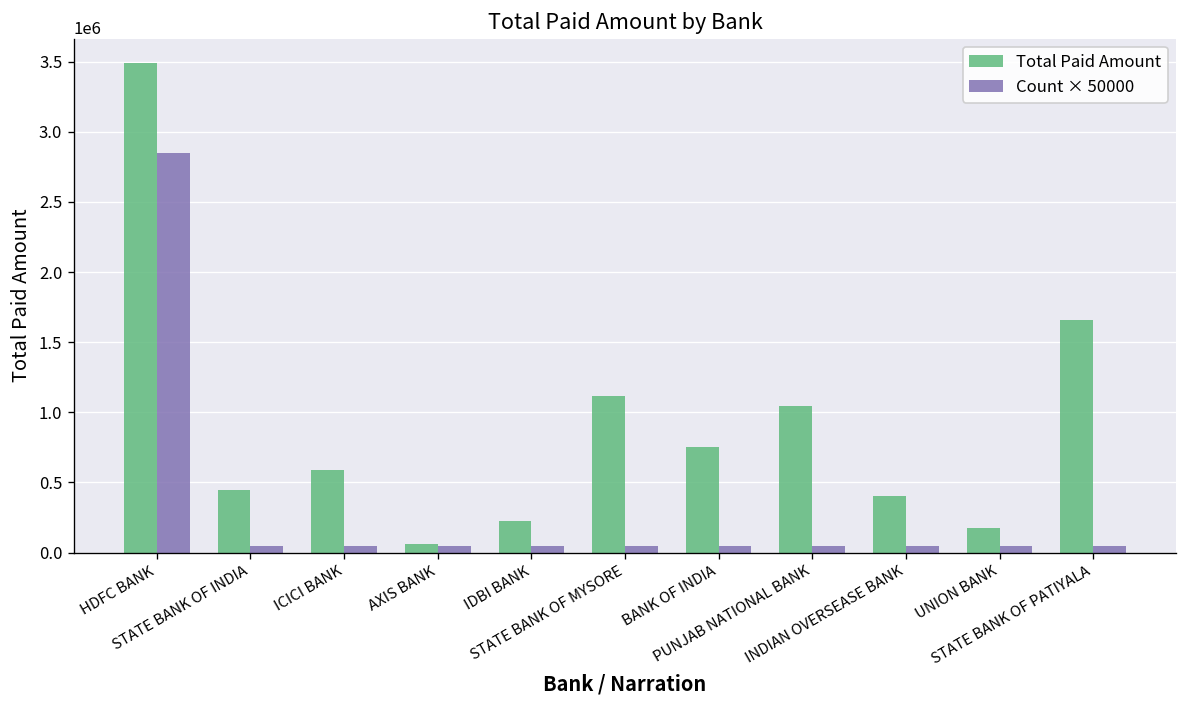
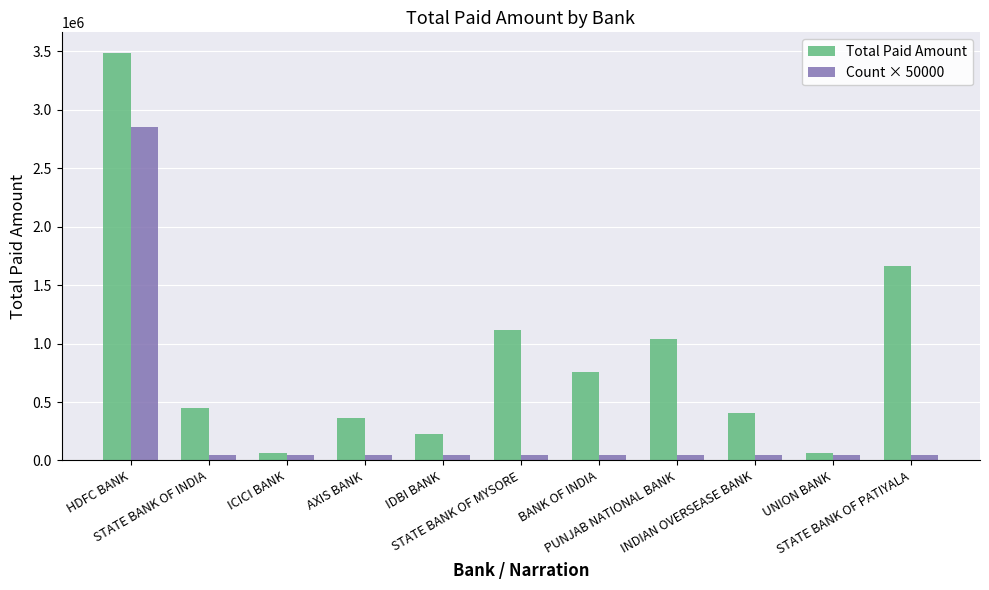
Total Paid Amount, ICICI BANK: 590000 -> 60000
Total Paid Amount, AXIS BANK: 60000 -> 370000
Total Paid Amount, UNION BANK: 170000 -> 60000
